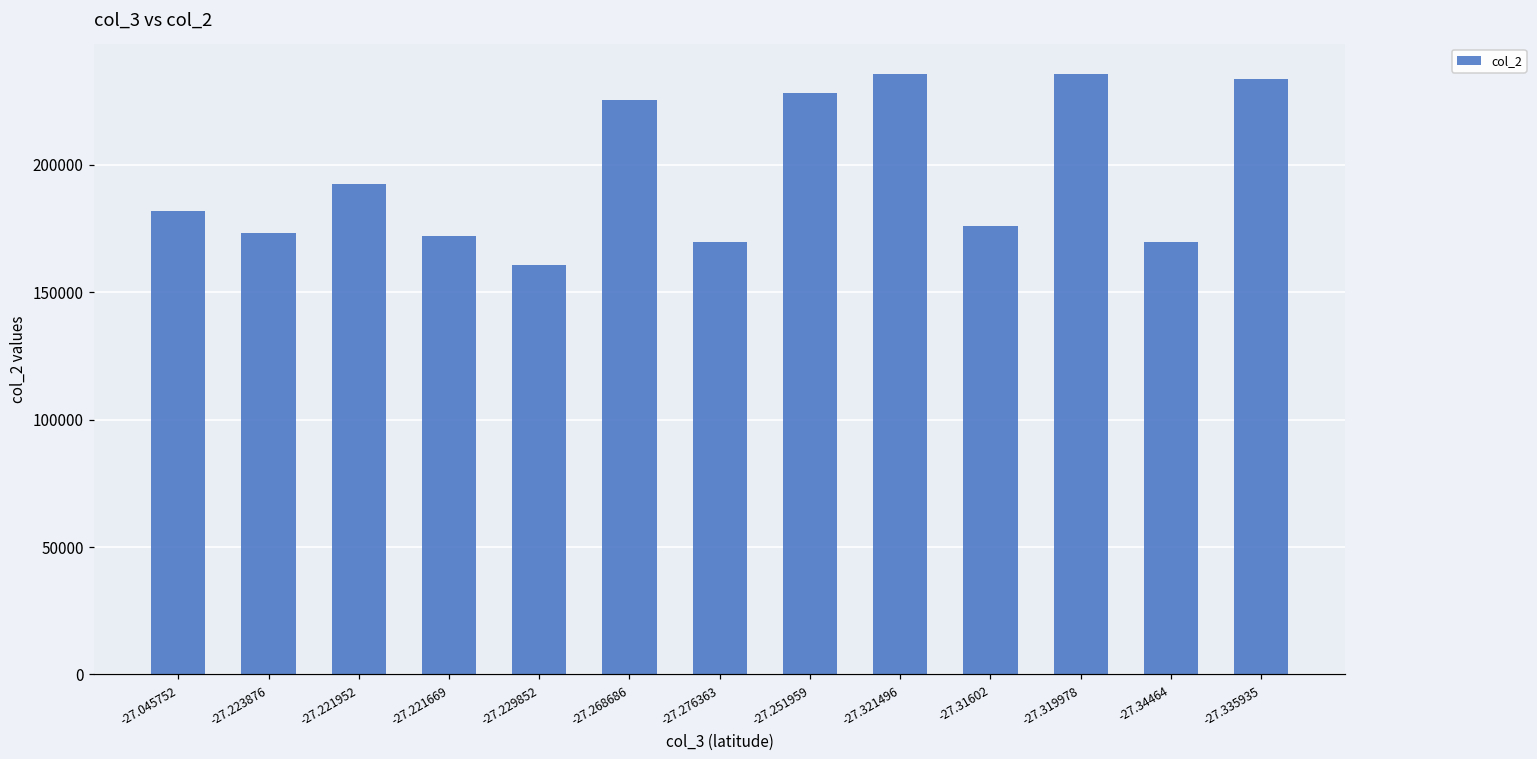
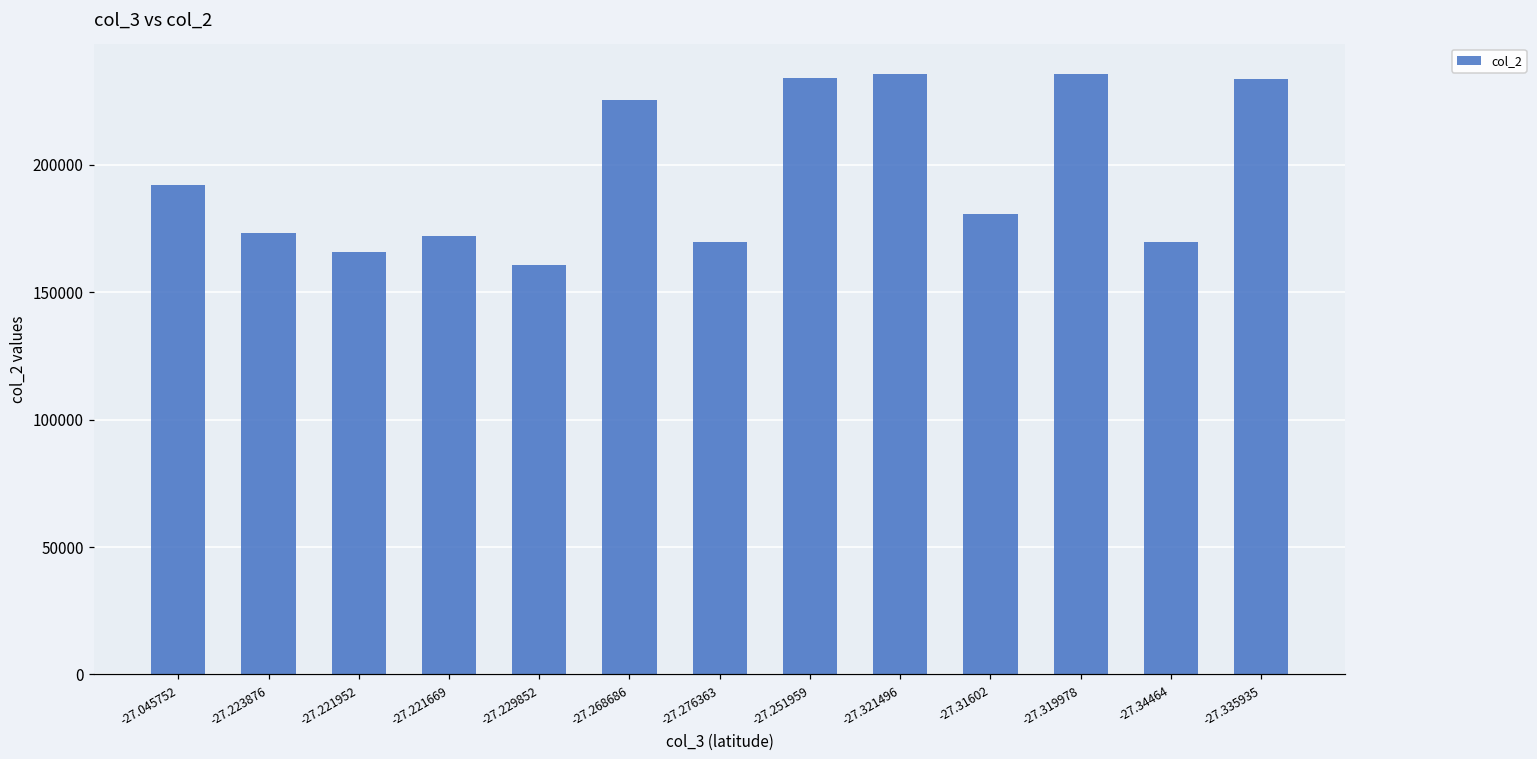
-27.045752: 182000 -> 192000
-27.221952: 192000 -> 166000
-27.251959: 228000 -> 234000
-27.31602: 176000 -> 181000
